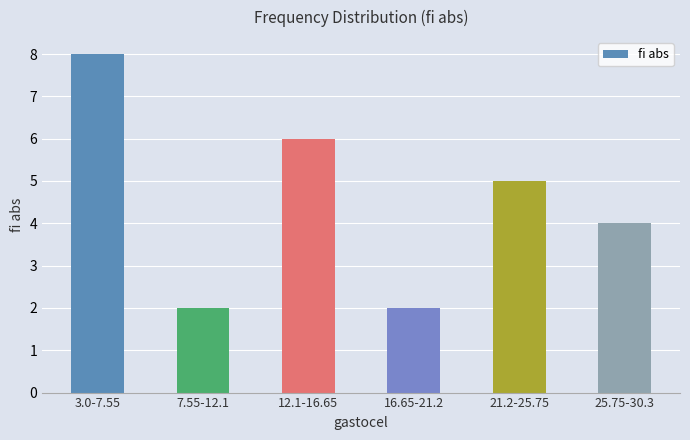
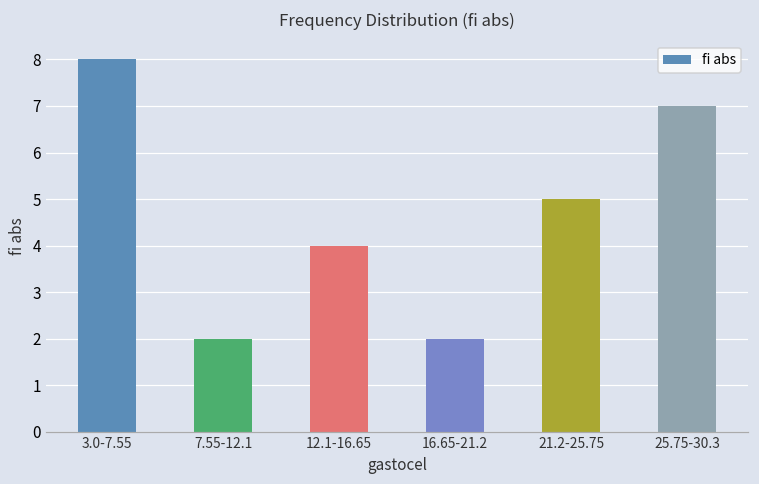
12.1-16.65: 6 -> 4
25.75-30.3: 4 -> 7
